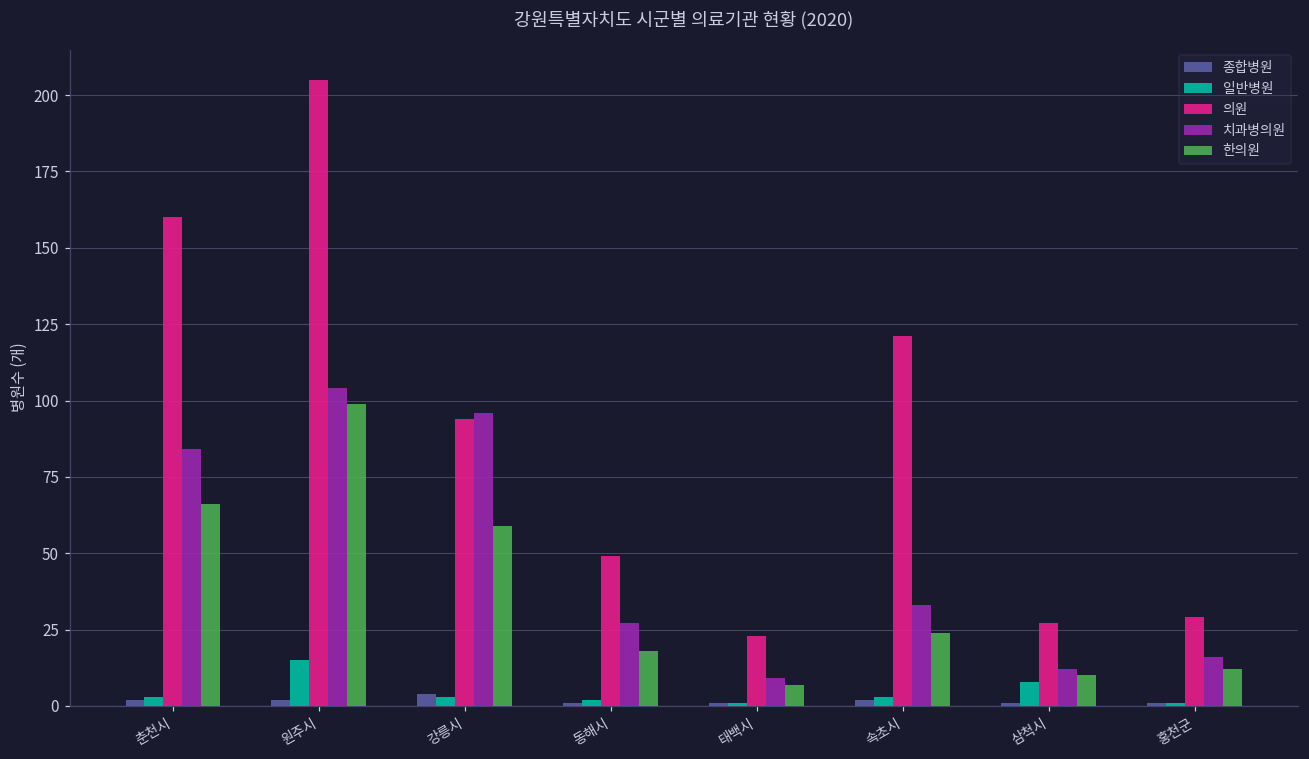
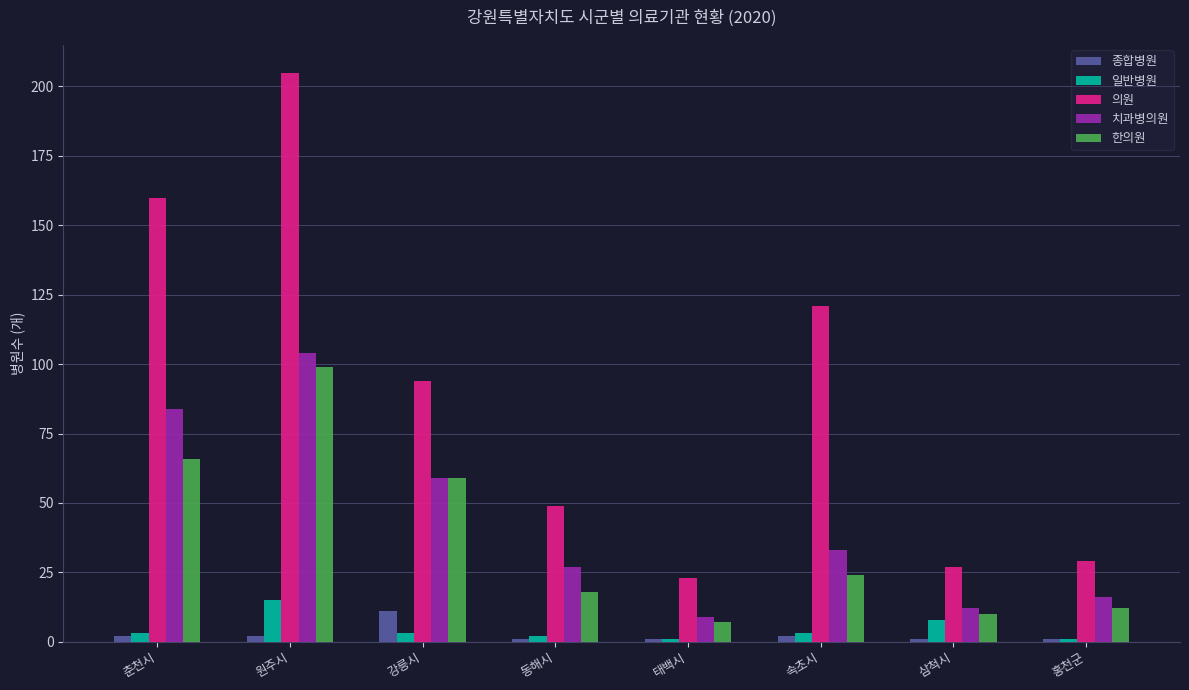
종합병원, 강릉시: 4 -> 11
치과병의원, 강릉시: 96 -> 59
